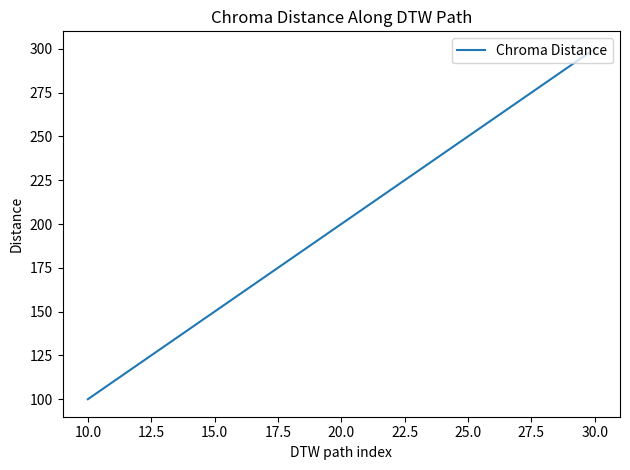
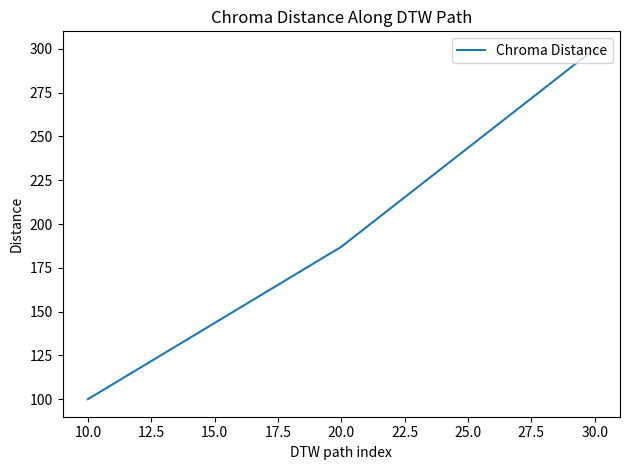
20.0: 200 -> 187
